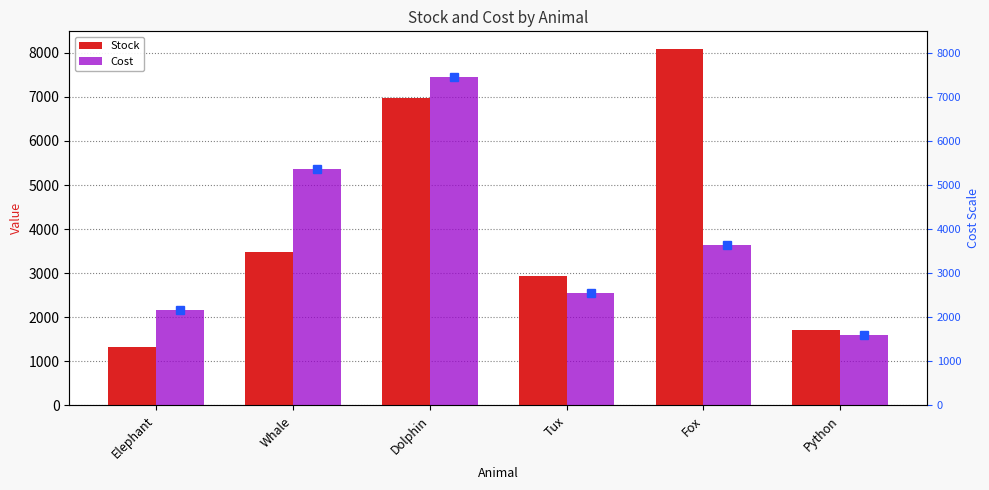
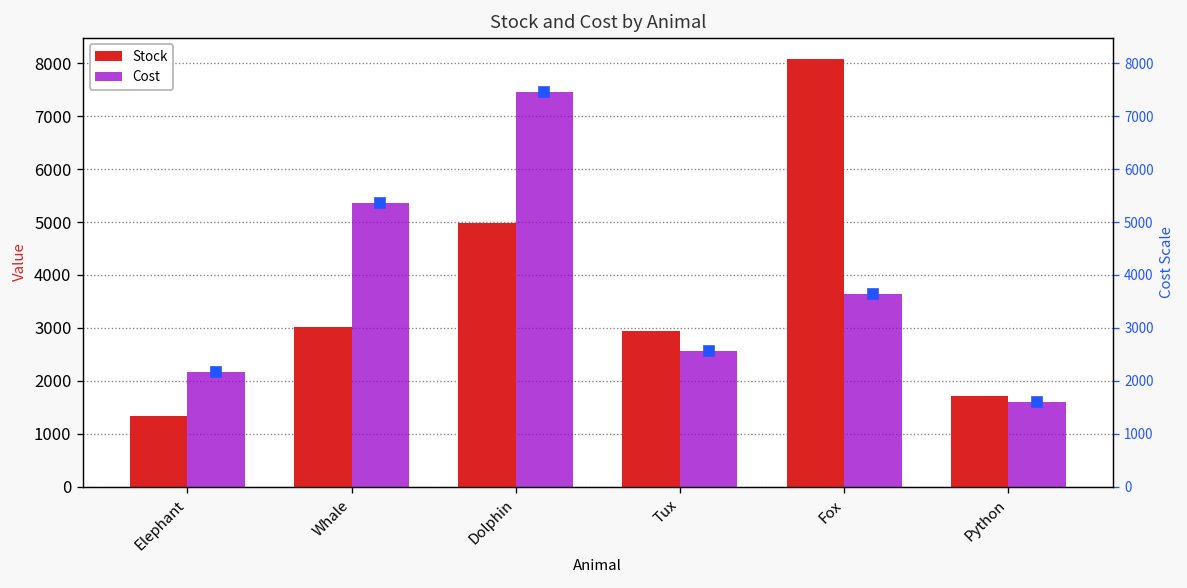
Stock, Whale: 3500 -> 3000
Stock, Dolphin: 7000 -> 5000
